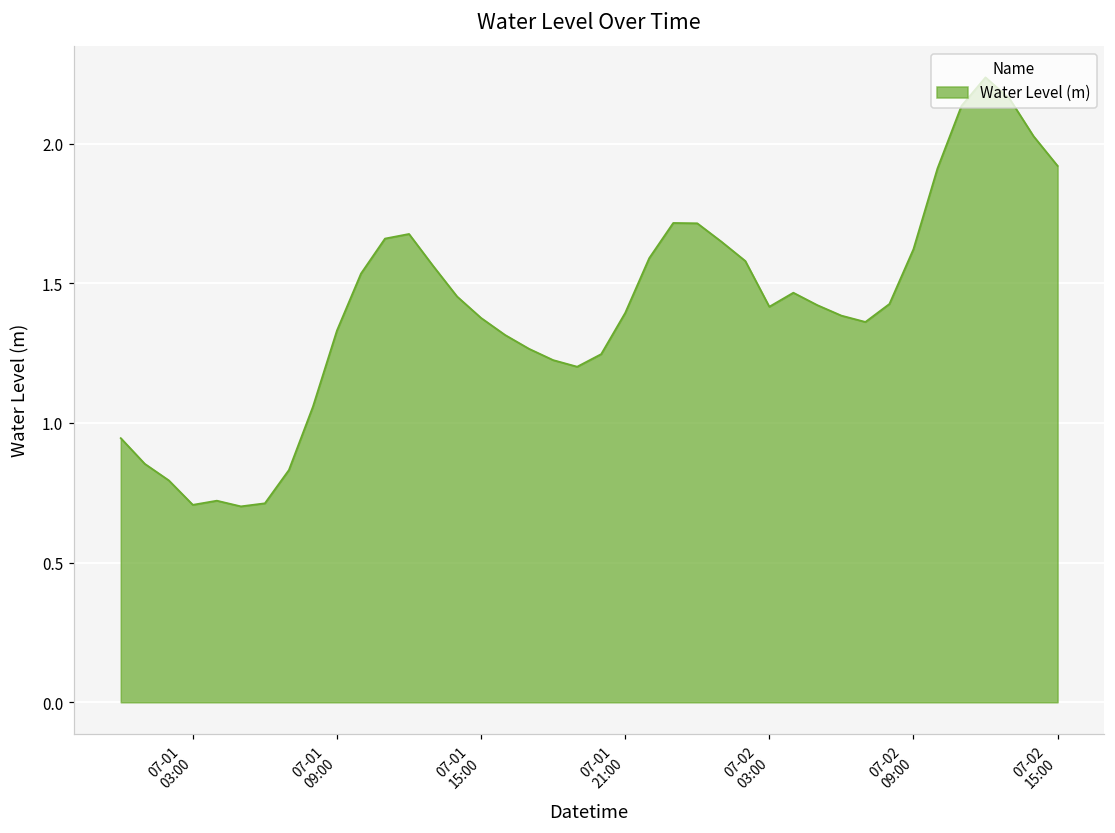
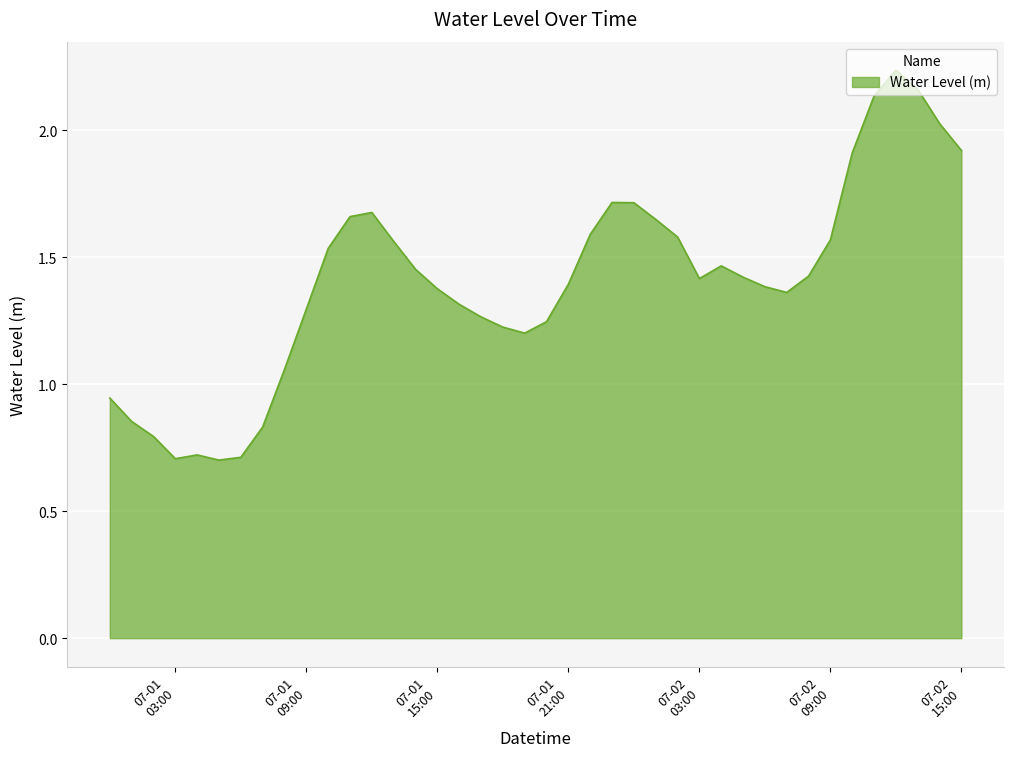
07-01 09:00: 1.33 -> 1.30
07-02 09:00: 1.62 -> 1.57
